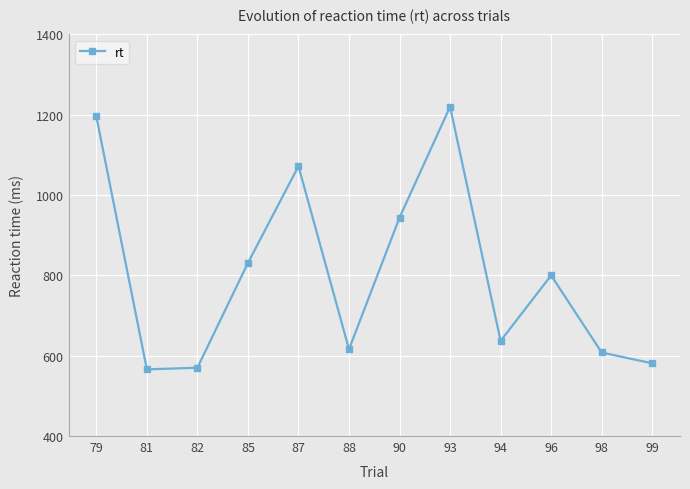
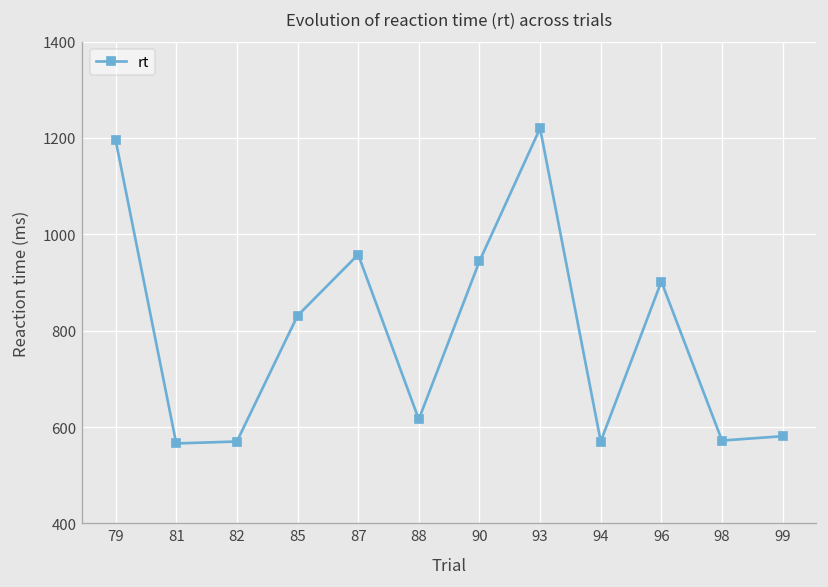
87: 1070 -> 960
94: 640 -> 570
96: 800 -> 900
98: 610 -> 570
